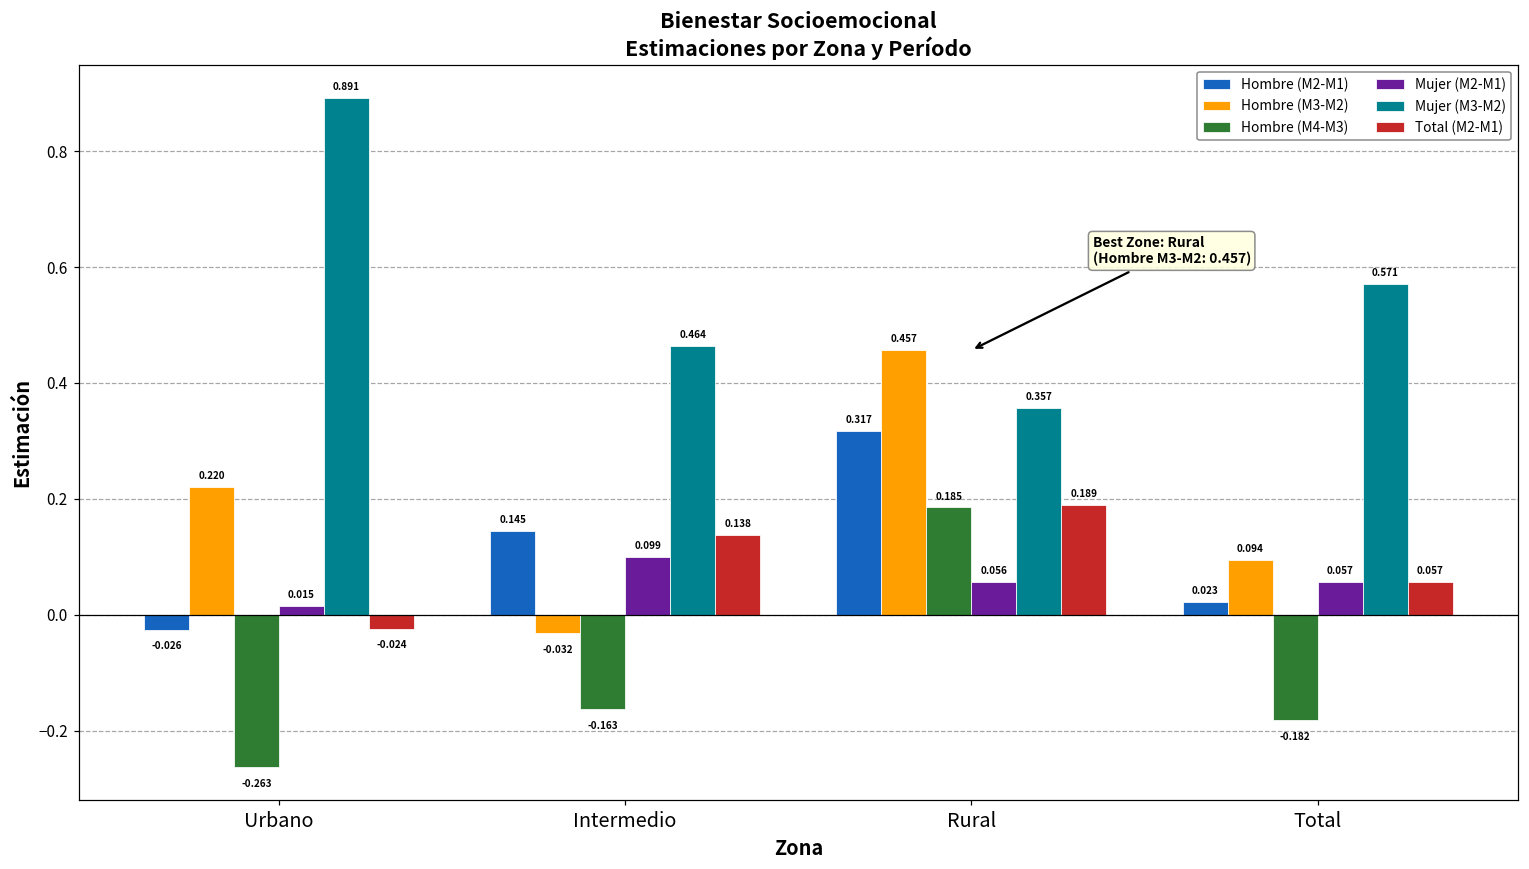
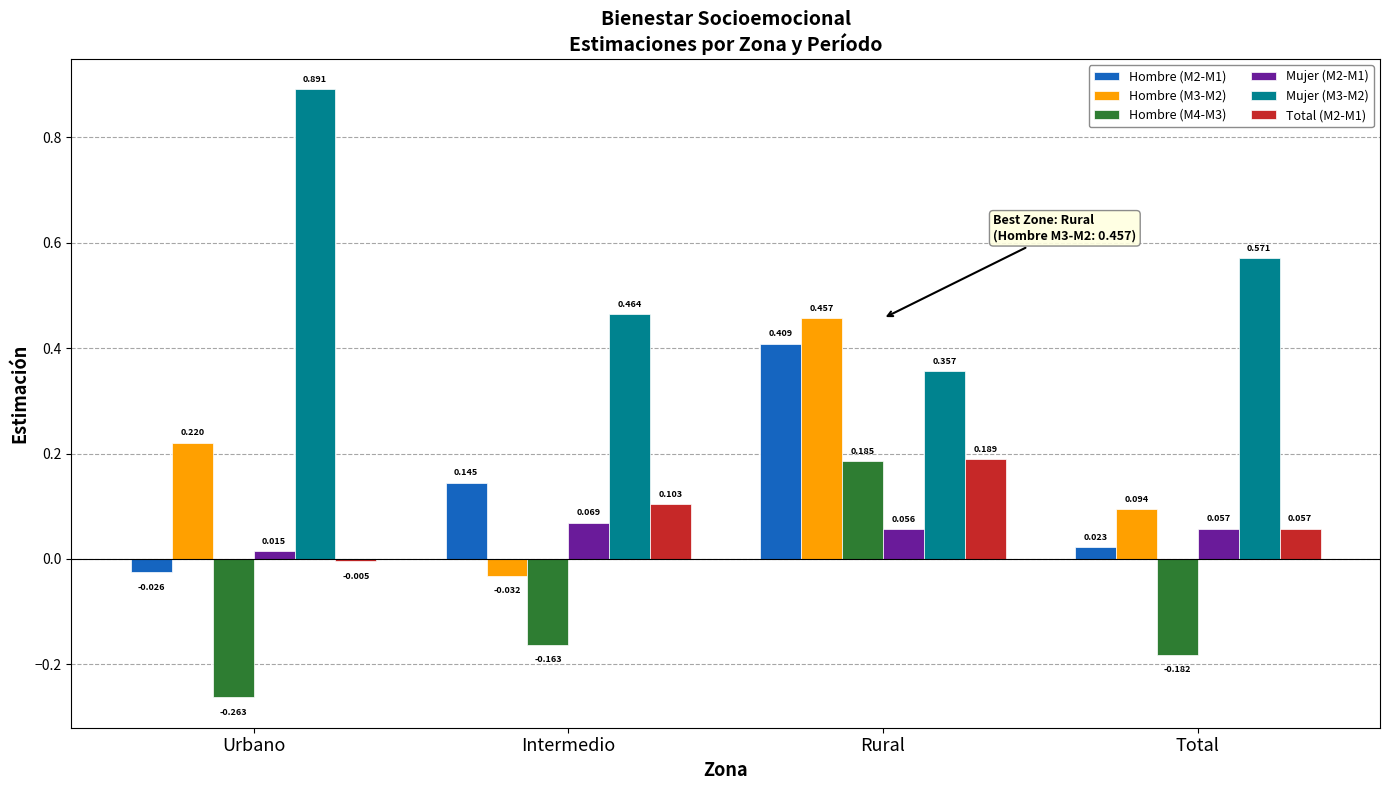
Total (M2-M1), Urbano: -0.024 -> -0.005
Mujer (M2-M1), Intermedio: 0.099 -> 0.069
Total (M2-M1), Intermedio: 0.138 -> 0.103
Hombre (M2-M1), Rural: 0.317 -> 0.409
